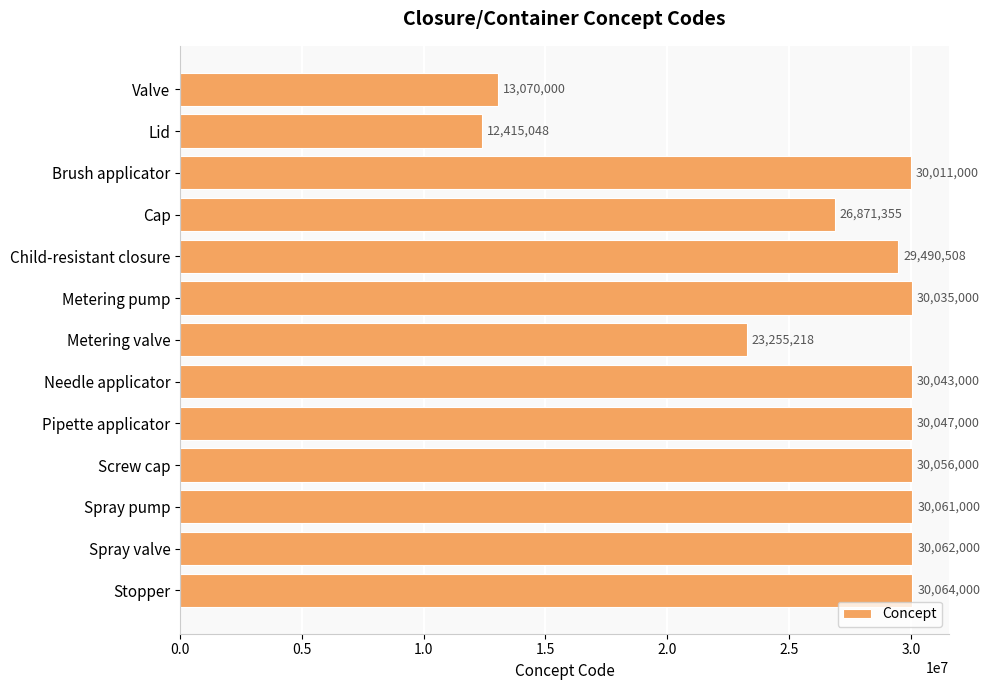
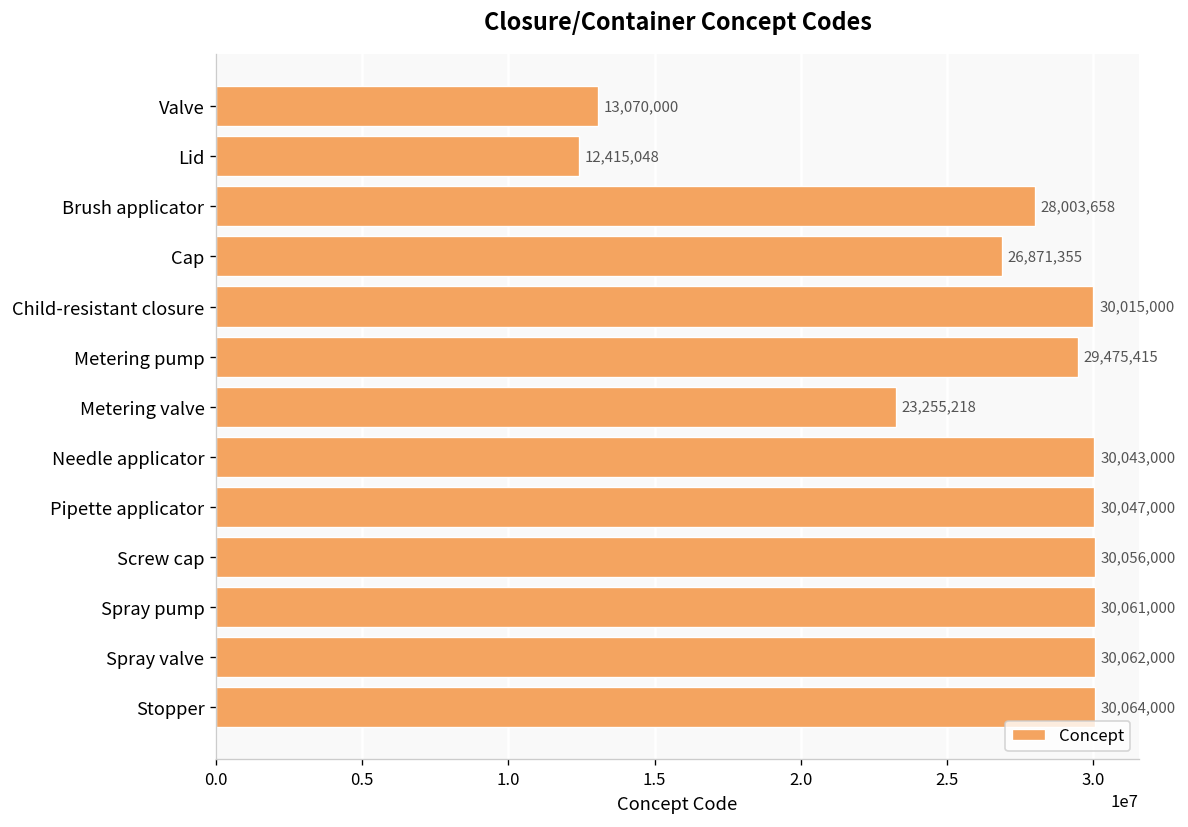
Brush applicator: 30,011,000 -> 28,003,658
Child-resistant closure: 29,490,508 -> 30,015,000
Metering pump: 30,035,000 -> 29,475,415
